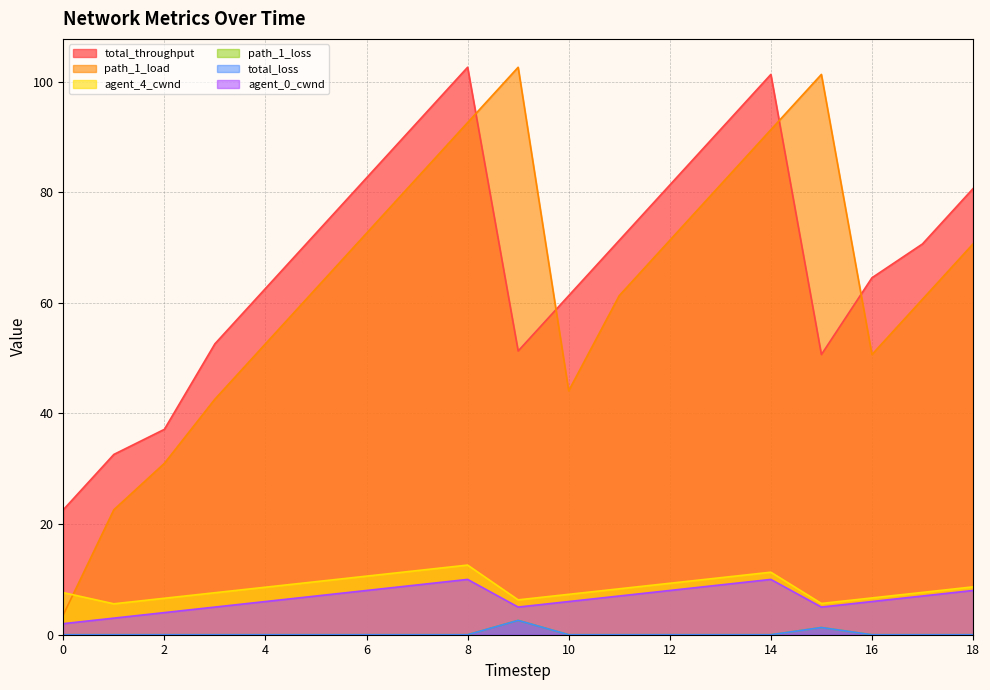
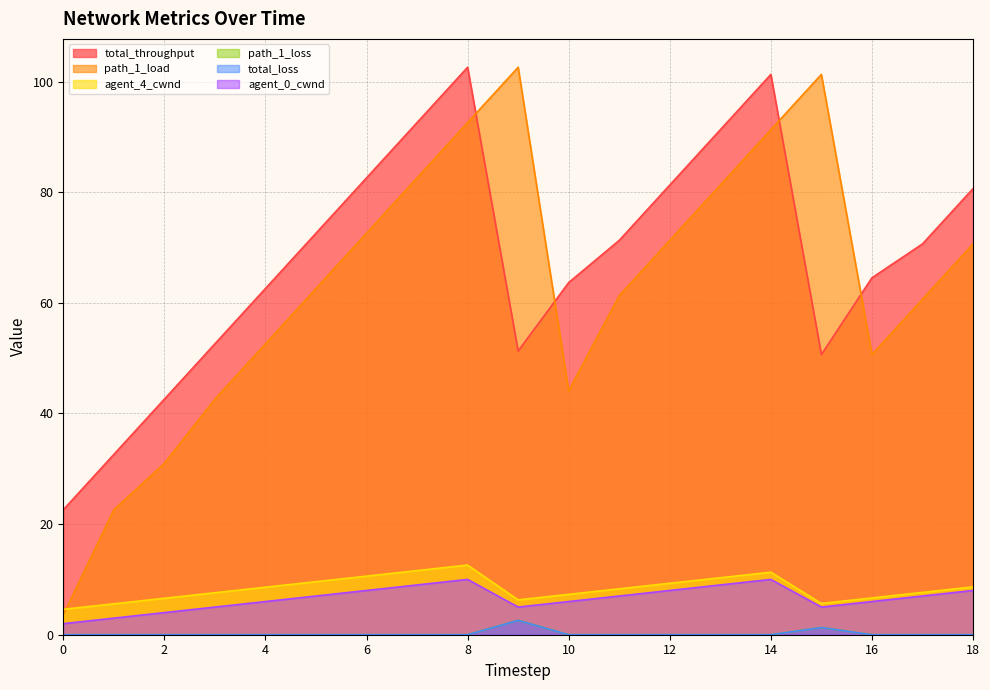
agent_4_cwnd, 0: 8 -> 5
total_throughput, 2: 37 -> 43
total_throughput, 10: 61 -> 64
